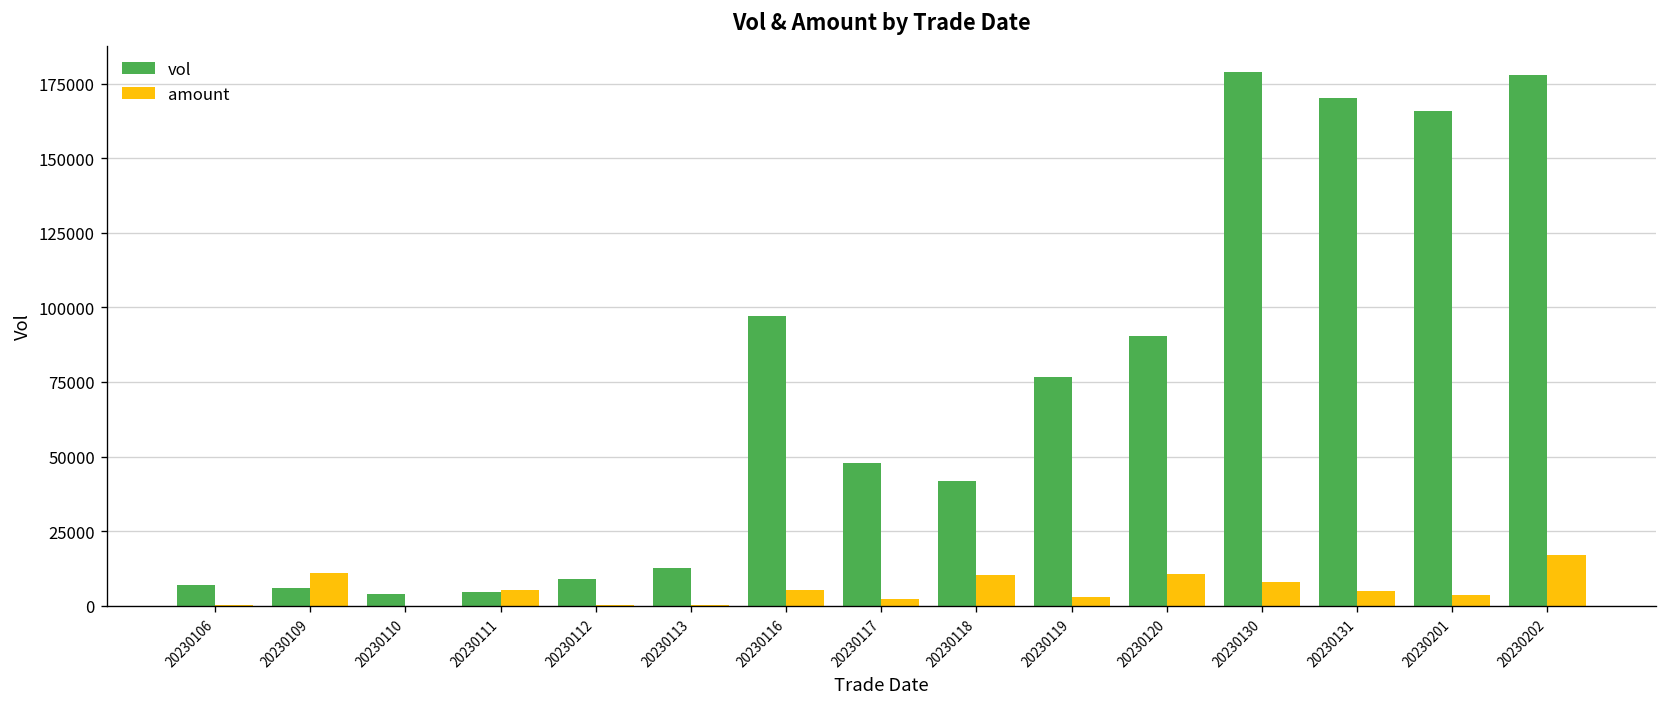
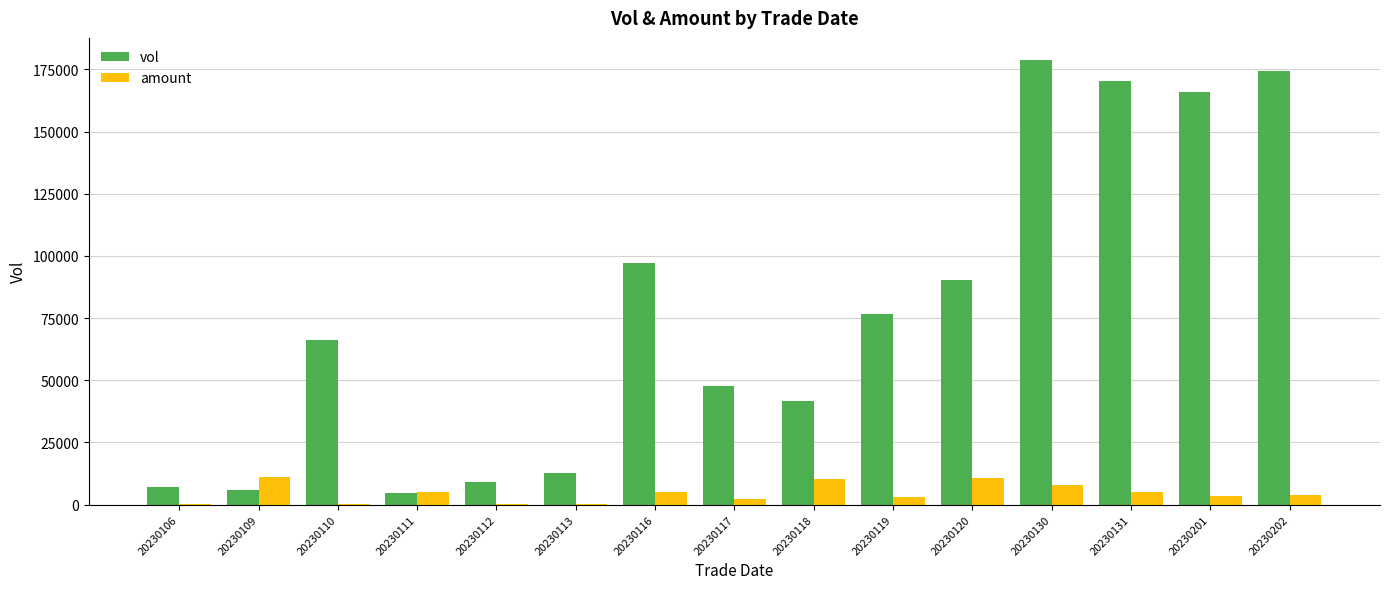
vol, 20230110: 4000 -> 66000
vol, 20230202: 178000 -> 174000
amount, 20230202: 17000 -> 4000
